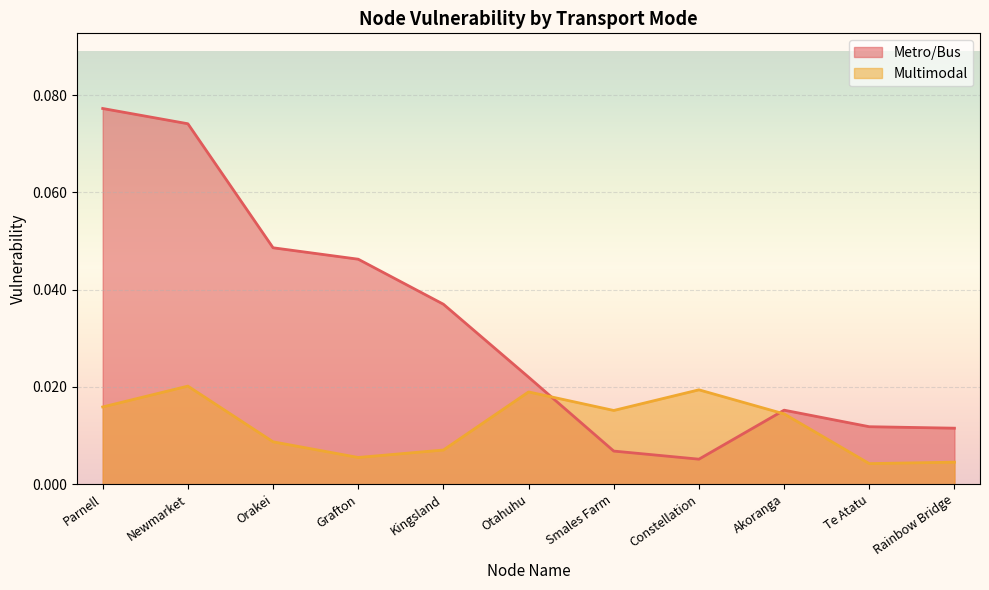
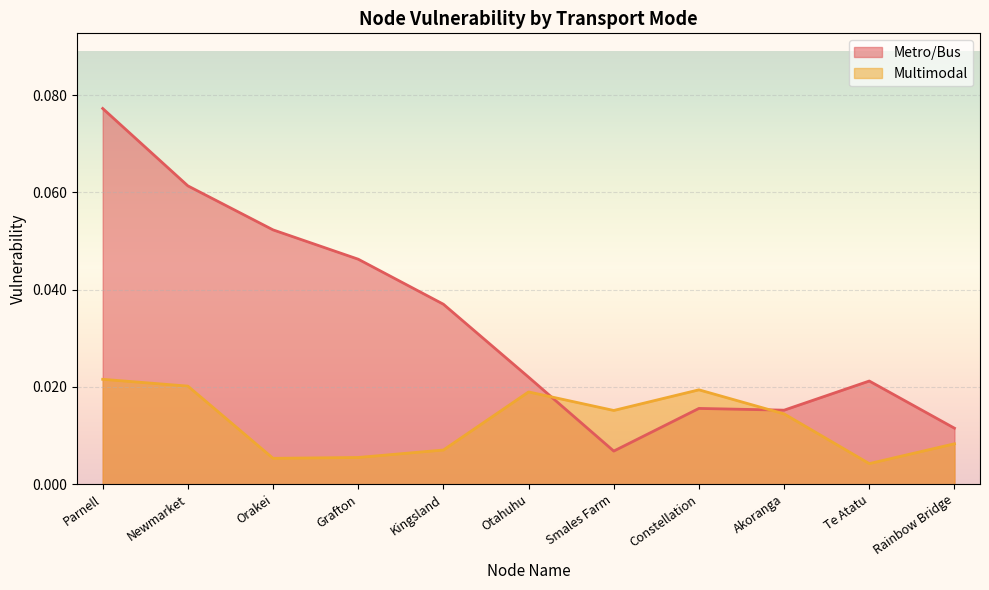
Multimodal, Parnell: 0.016 -> 0.022
Metro/Bus, Newmarket: 0.074 -> 0.061
Metro/Bus, Orakei: 0.049 -> 0.052
Multimodal, Orakei: 0.009 -> 0.005
Metro/Bus, Constellation: 0.005 -> 0.016
Metro/Bus, Te Atatu: 0.012 -> 0.021
Multimodal, Rainbow Bridge: 0.005 -> 0.008
